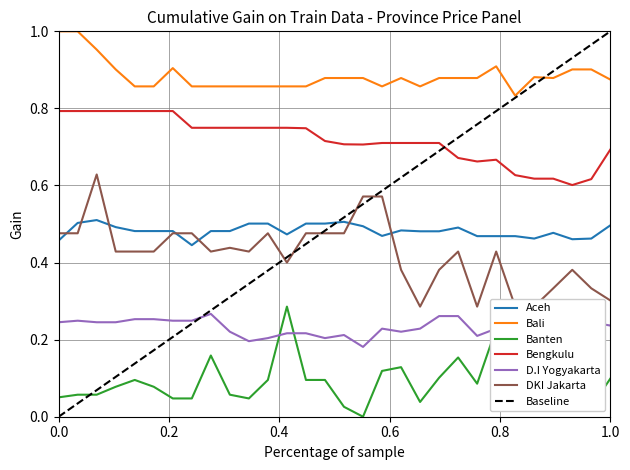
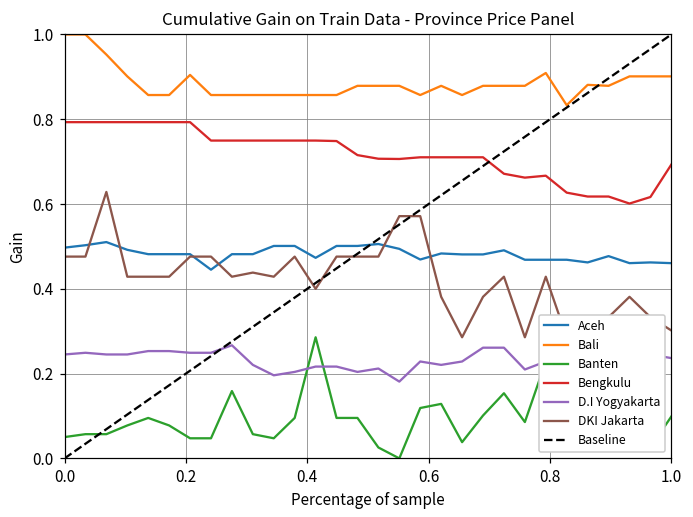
Aceh, 0.0: 0.46 -> 0.50
Aceh, 1.0: 0.50 -> 0.46
Bali, 1.0: 0.87 -> 0.90
